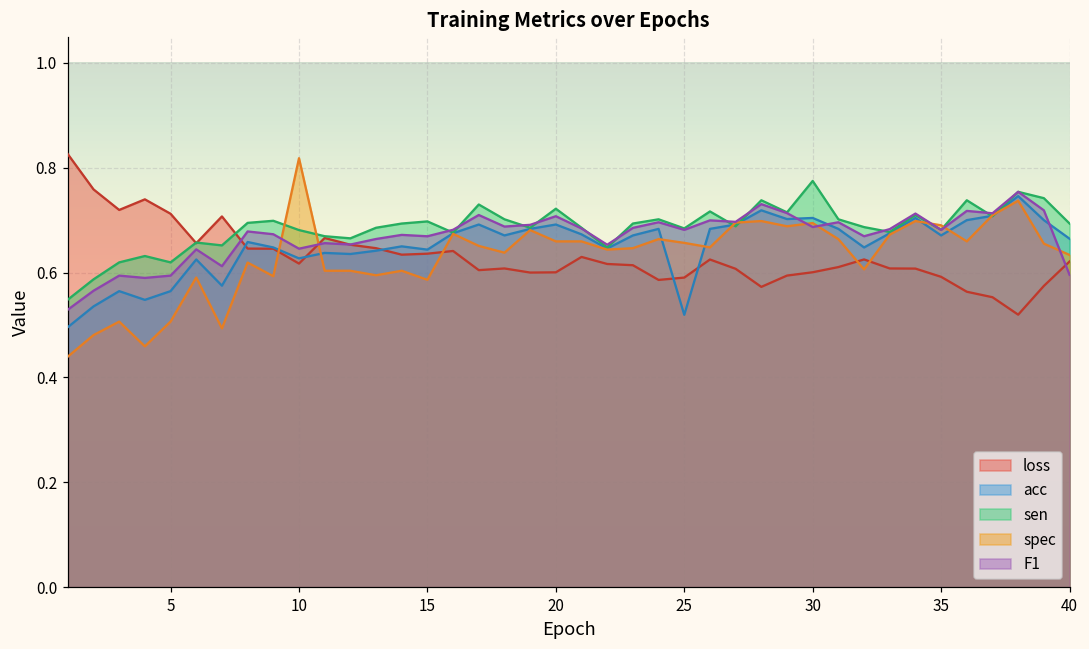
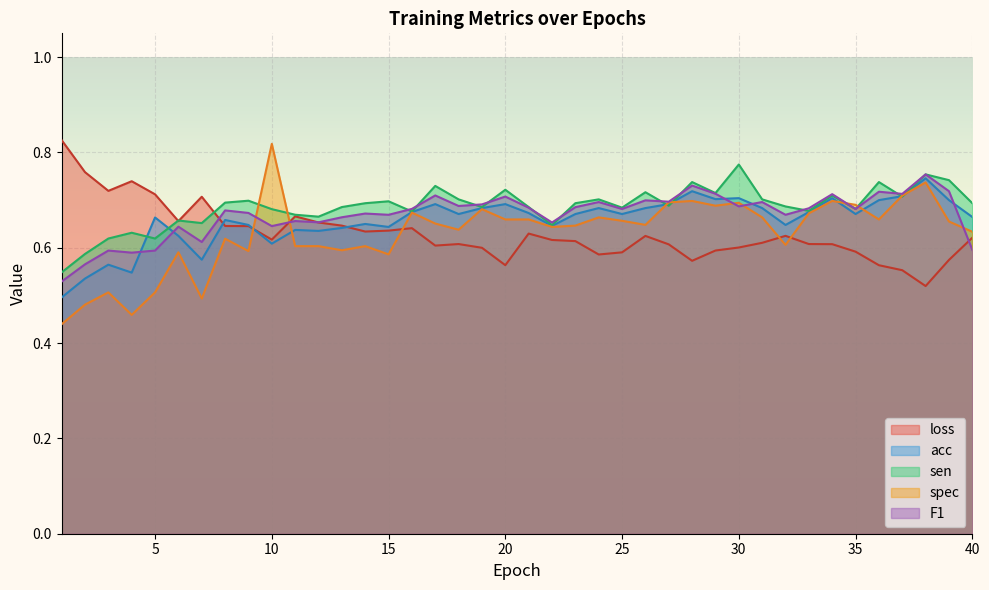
acc, 5: 0.56 -> 0.66
acc, 10: 0.63 -> 0.61
loss, 20: 0.60 -> 0.56
acc, 25: 0.52 -> 0.67
